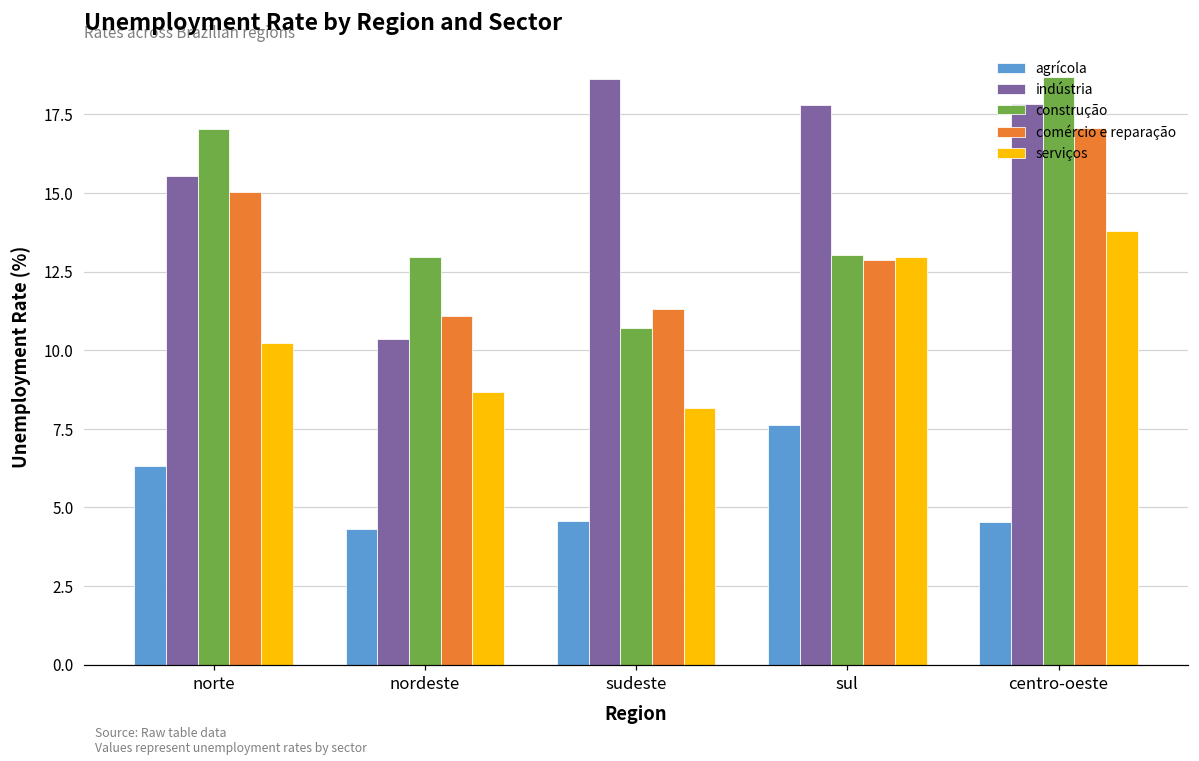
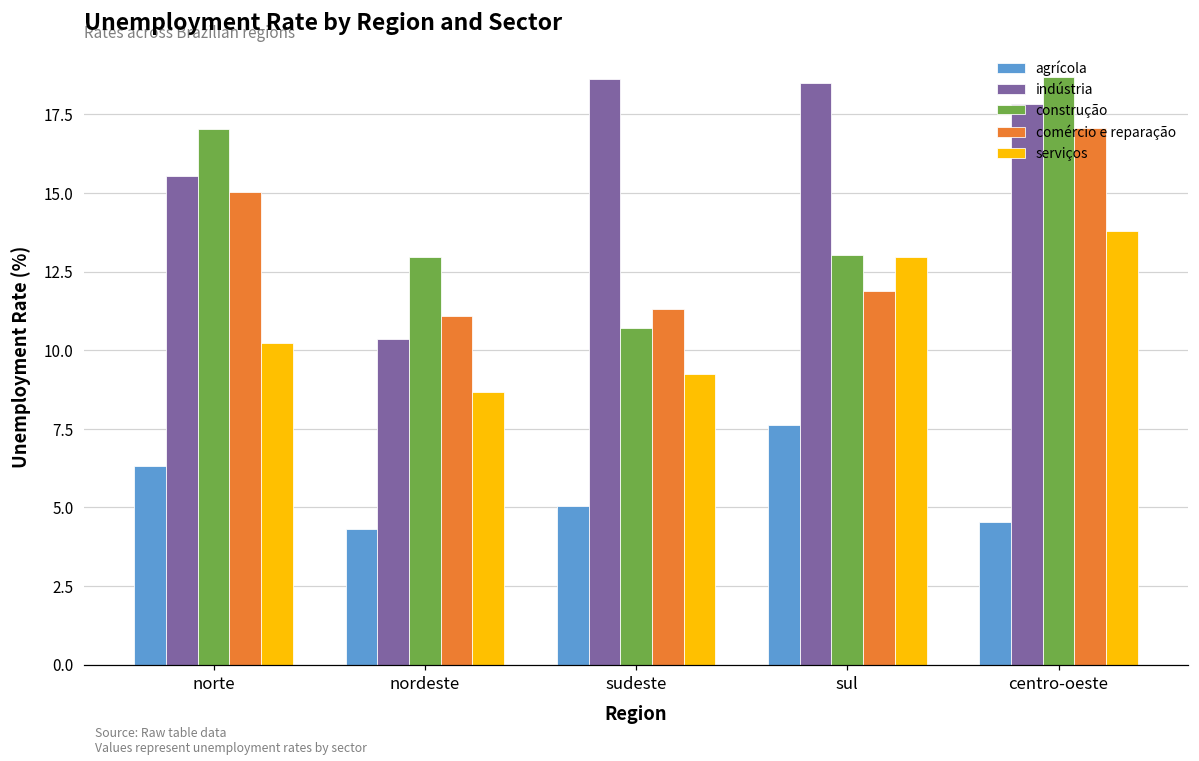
agrícola, sudeste: 4.6 -> 5.0
serviços, sudeste: 8.2 -> 9.3
indústria, sul: 17.8 -> 18.5
comércio e reparação, sul: 12.9 -> 11.9
